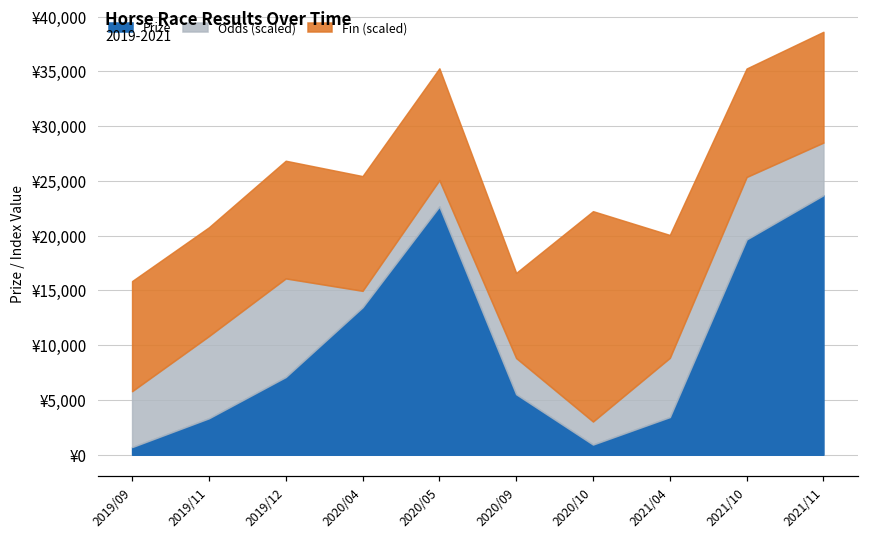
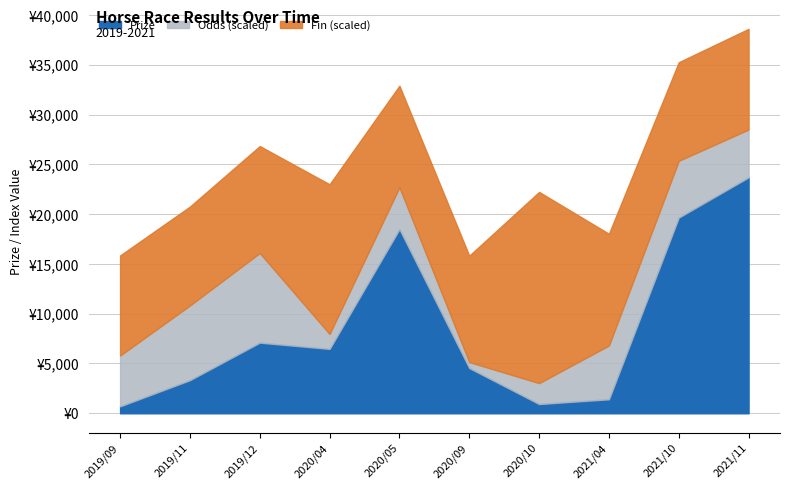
Prize, 2020/04: ¥13,000 -> ¥6,000
Fin (scaled), 2020/04: ¥10,000 -> ¥15,000
Prize, 2020/05: ¥23,000 -> ¥18,000
Odds (scaled), 2020/05: ¥2,000 -> ¥4,000
Prize, 2020/09: ¥6,000 -> ¥5,000
Odds (scaled), 2020/09: ¥3,000 -> ¥1,000
Fin (scaled), 2020/09: ¥8,000 -> ¥11,000
Prize, 2021/04: ¥3,000 -> ¥1,000
